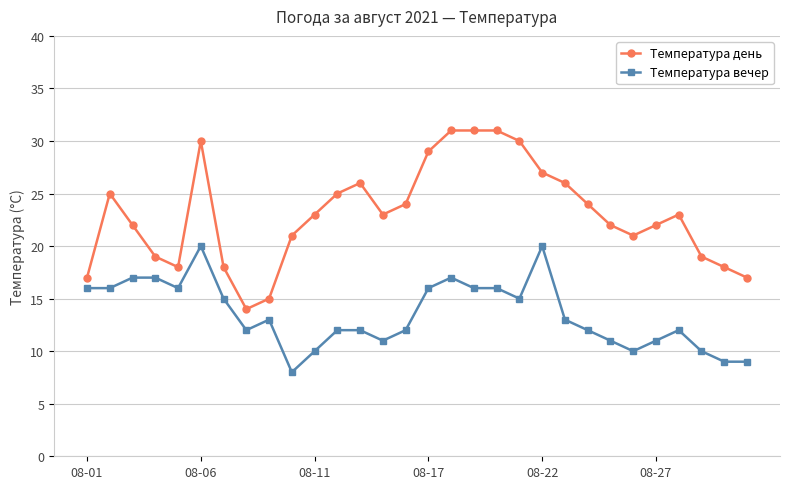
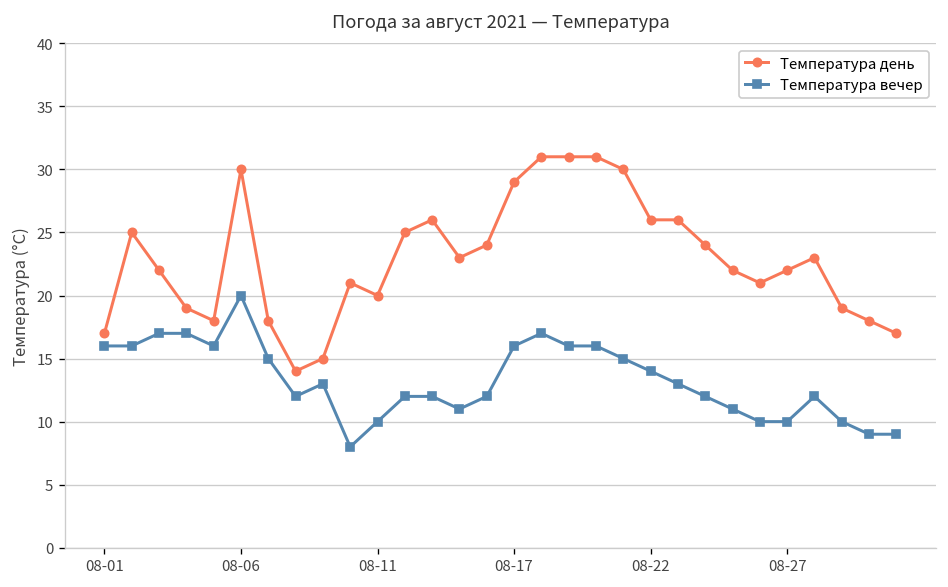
Температура день, 08-11: 23 -> 20
Температура день, 08-22: 27 -> 26
Температура вечер, 08-22: 20 -> 14
Температура вечер, 08-27: 11 -> 10
